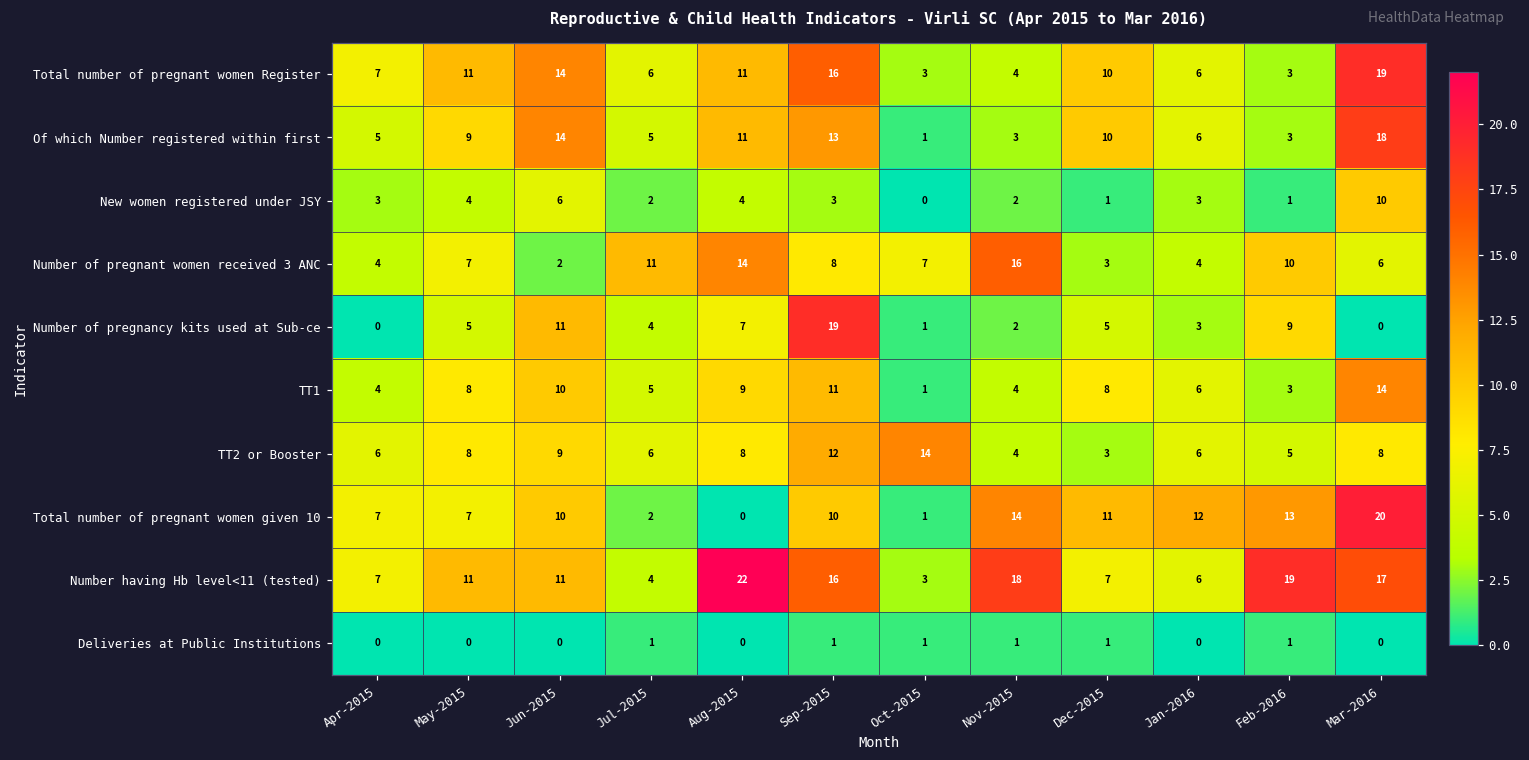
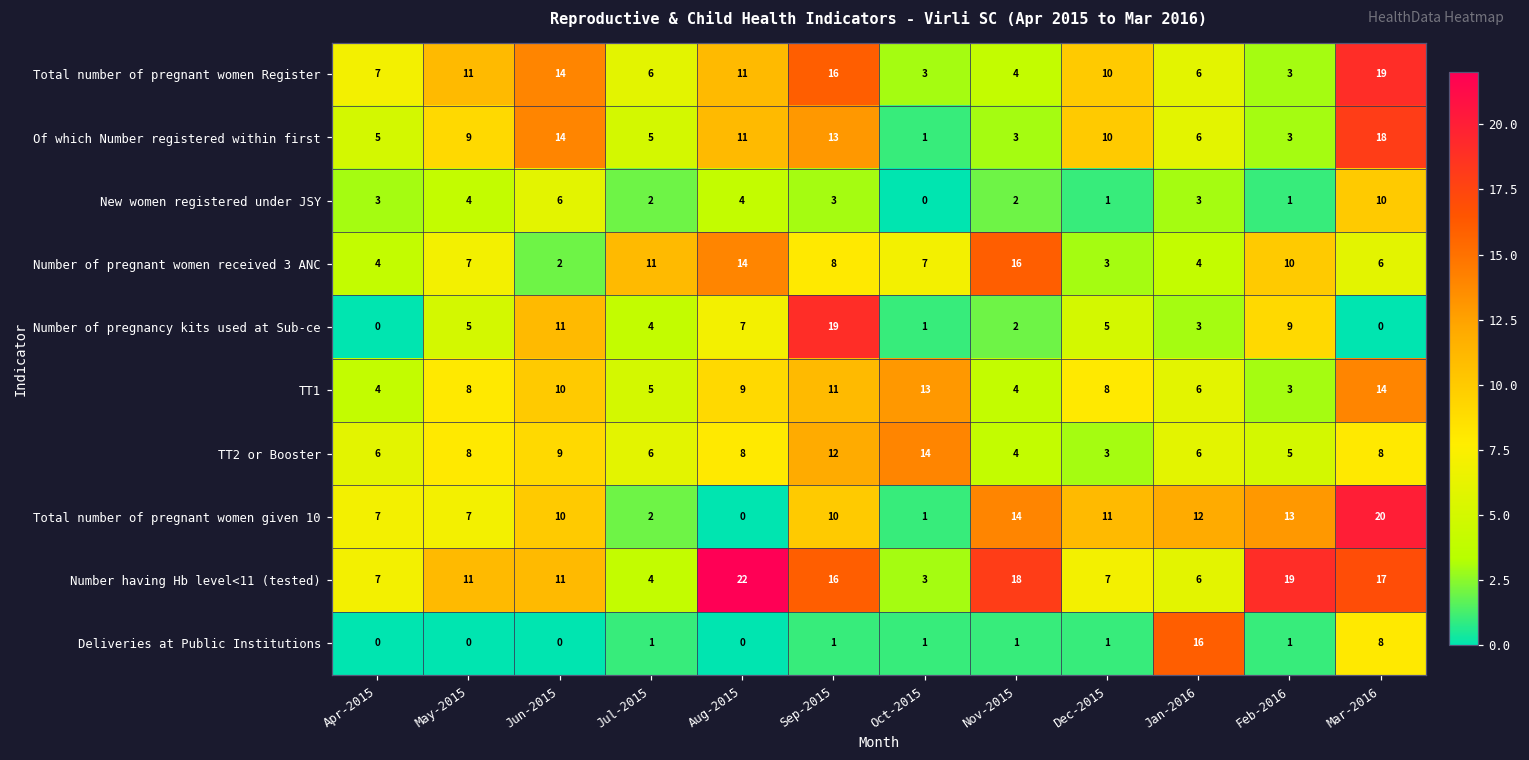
TT1, Oct-2015: 1 -> 13
Deliveries at Public Institutions, Jan-2016: 0 -> 16
Deliveries at Public Institutions, Mar-2016: 0 -> 8
